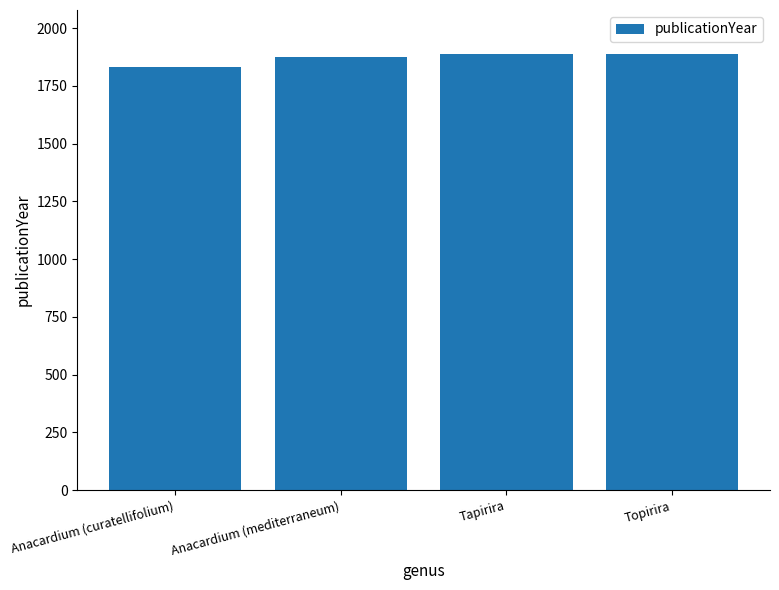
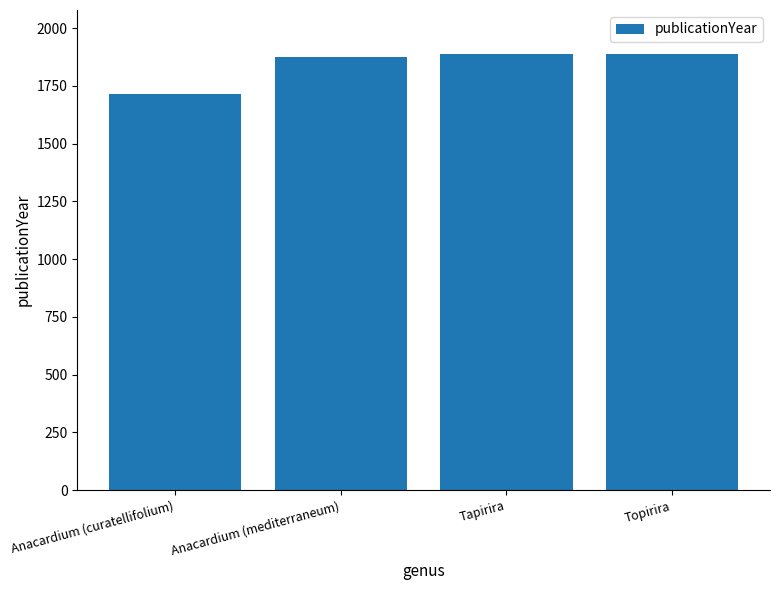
Anacardium (curatellifolium): 1830 -> 1720
